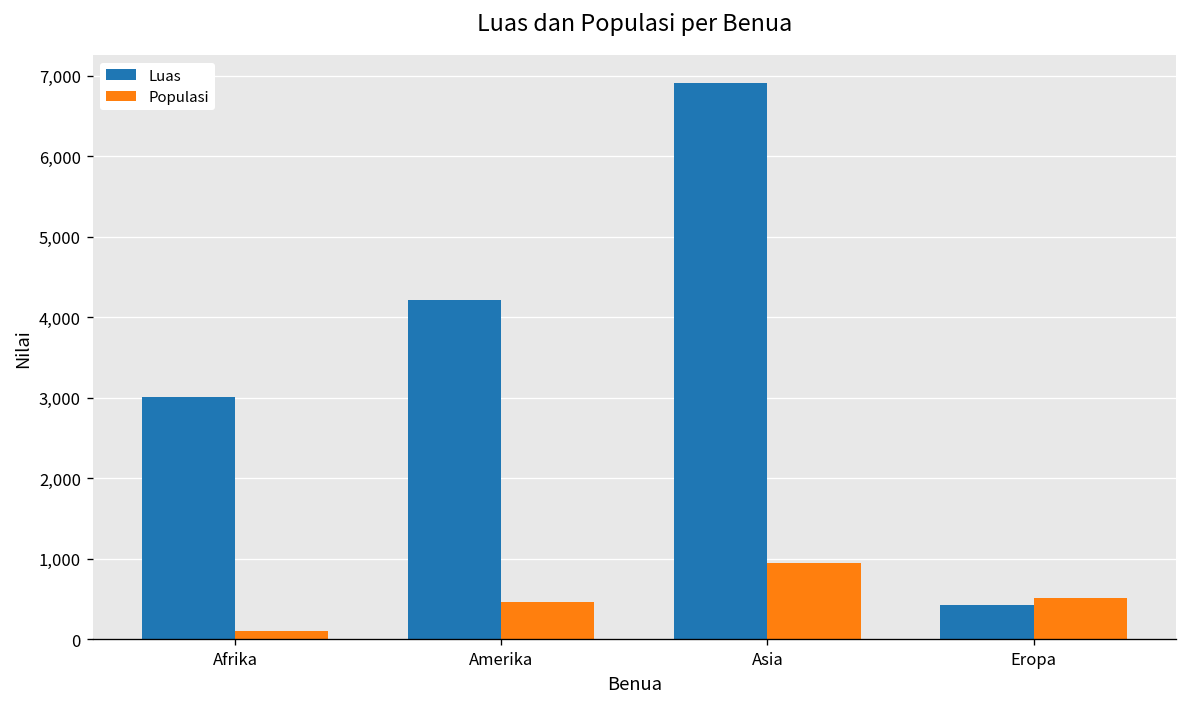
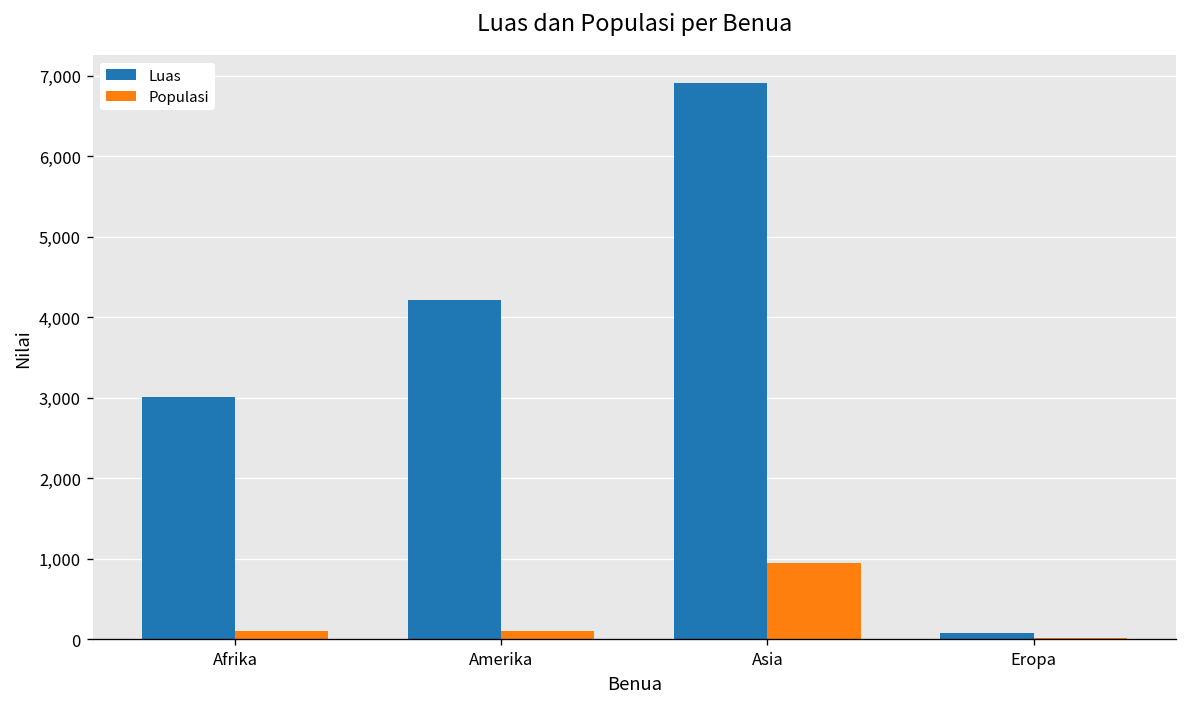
Populasi, Amerika: 500 -> 100
Luas, Eropa: 400 -> 100
Populasi, Eropa: 500 -> 0
